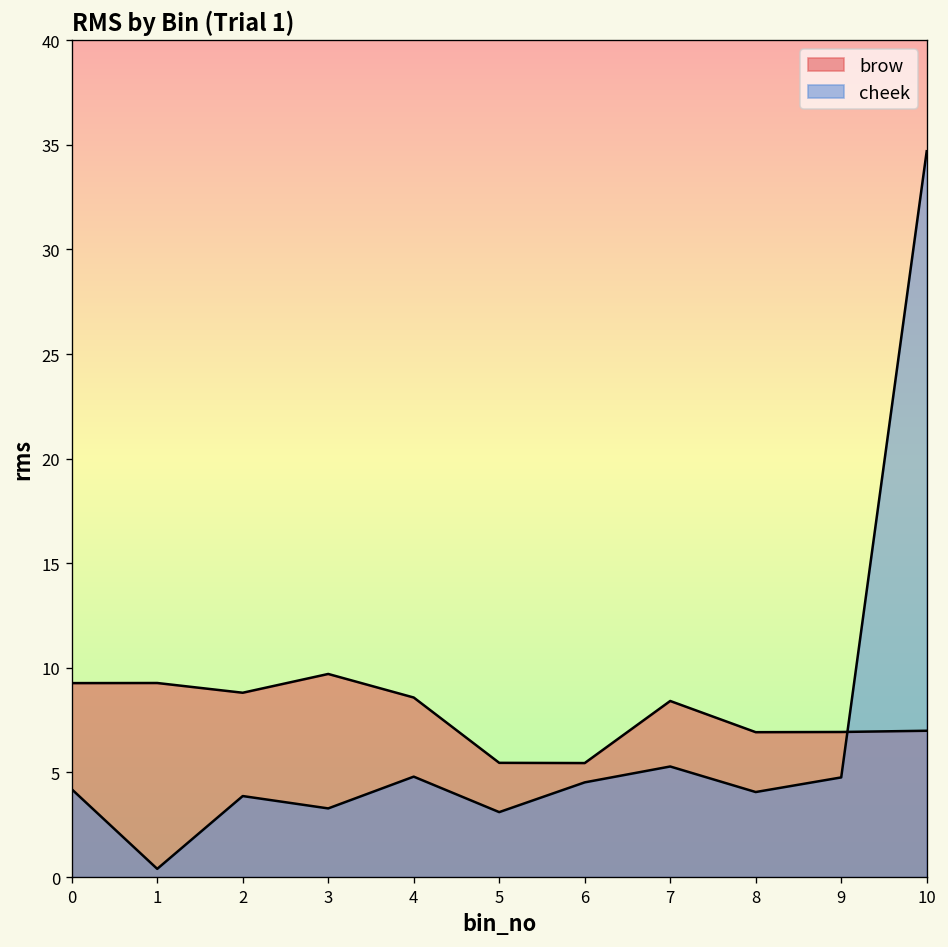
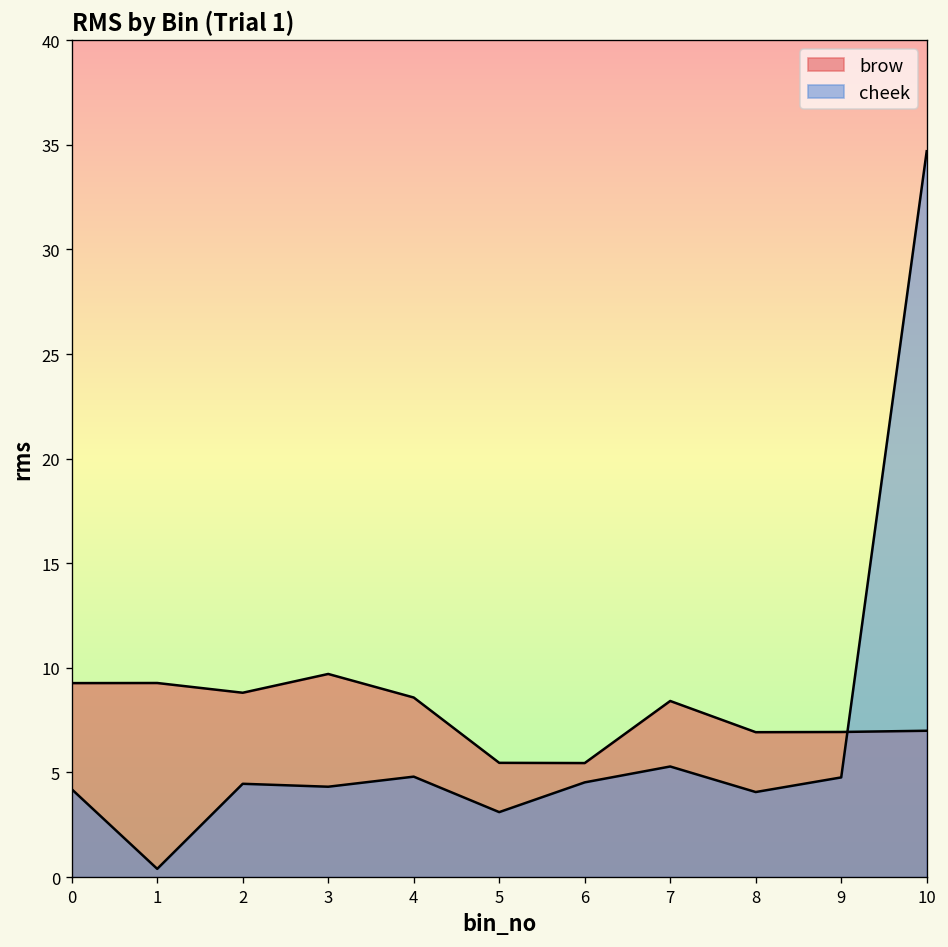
cheek, 2: 3.9 -> 4.5
cheek, 3: 3.3 -> 4.3
